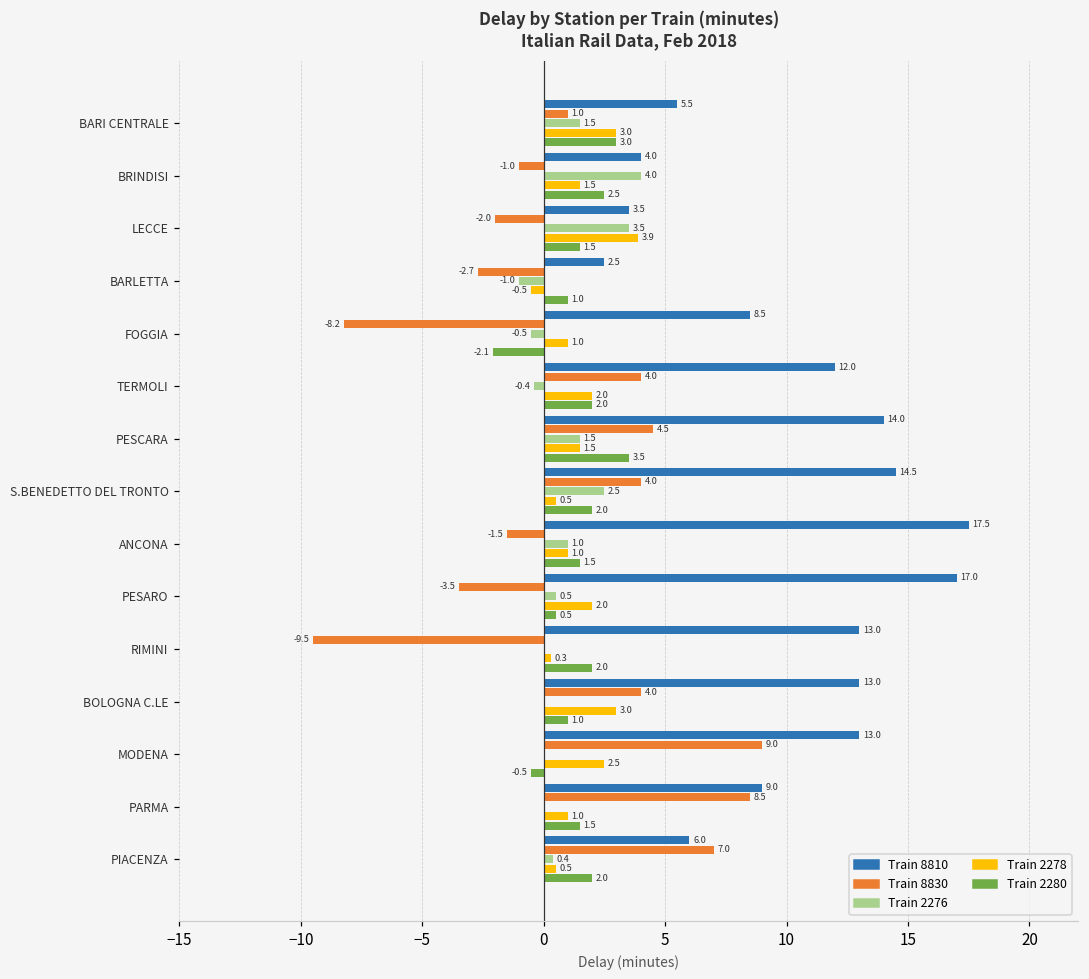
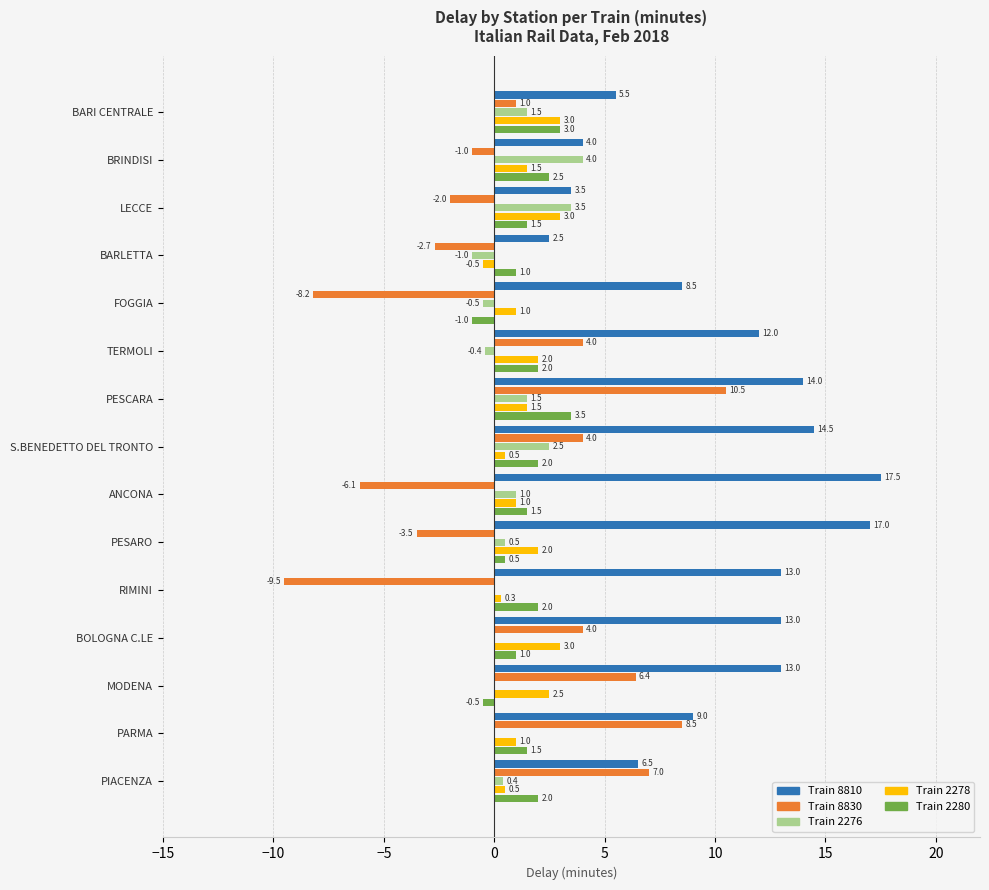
Train 2278, LECCE: 3.9 -> 3.0
Train 2280, FOGGIA: -2.1 -> -1.0
Train 8830, PESCARA: 4.5 -> 10.5
Train 8830, ANCONA: -1.5 -> -6.1
Train 8830, MODENA: 9.0 -> 6.4
Train 8810, PIACENZA: 6.0 -> 6.5
